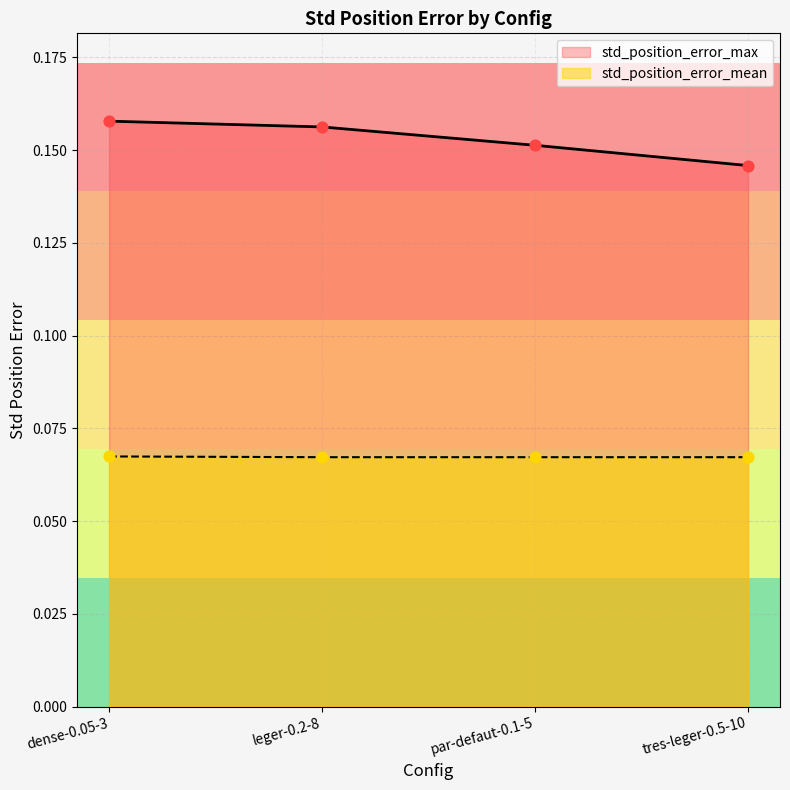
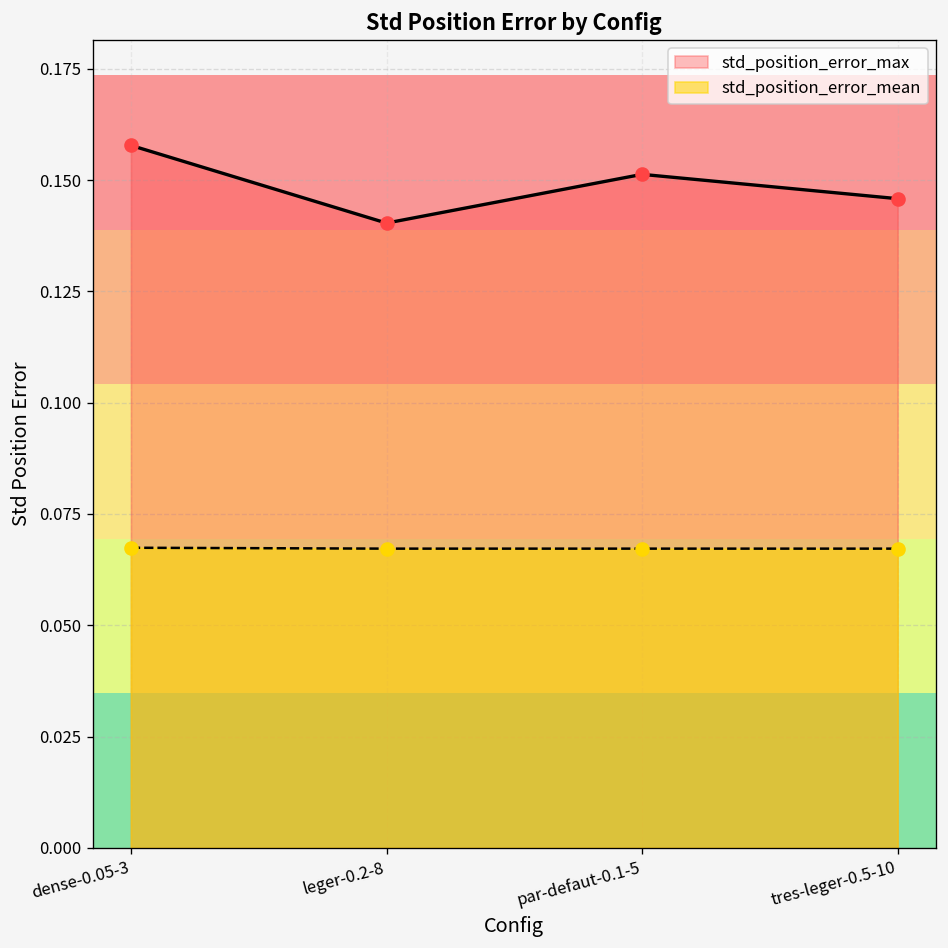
std_position_error_max, leger-0.2-8: 0.156 -> 0.140
